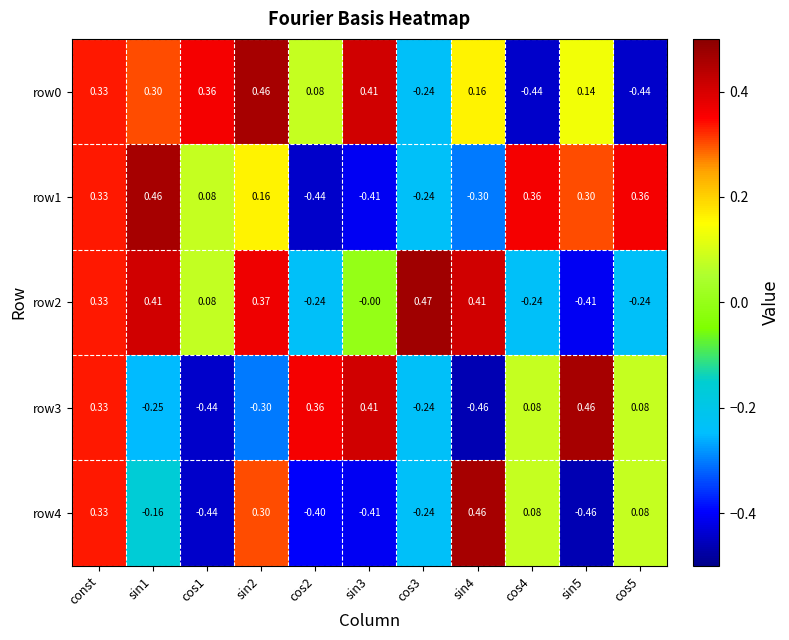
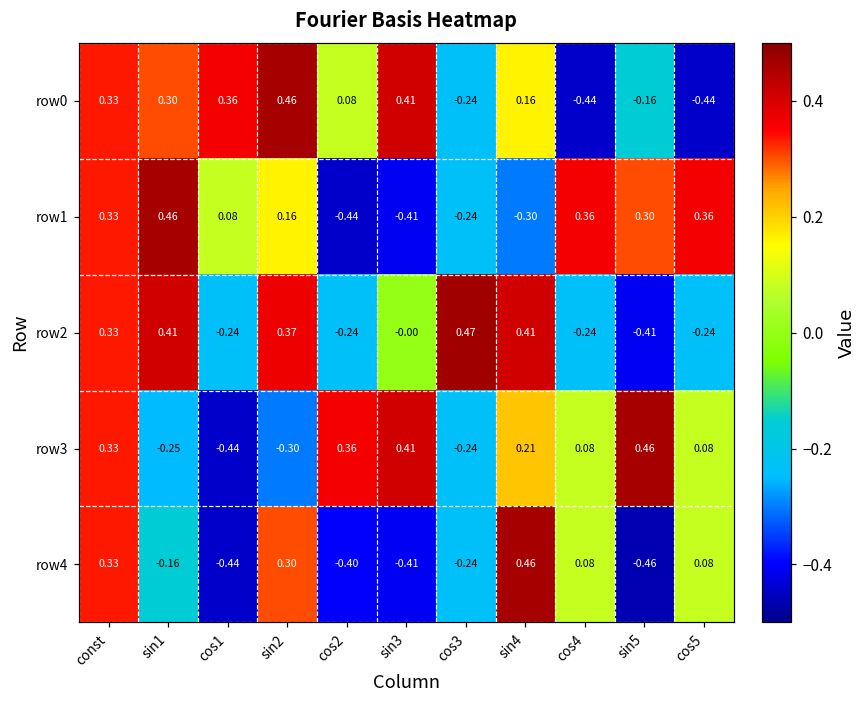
row0, sin5: 0.14 -> -0.16
row2, cos1: 0.08 -> -0.24
row3, sin4: -0.46 -> 0.21
